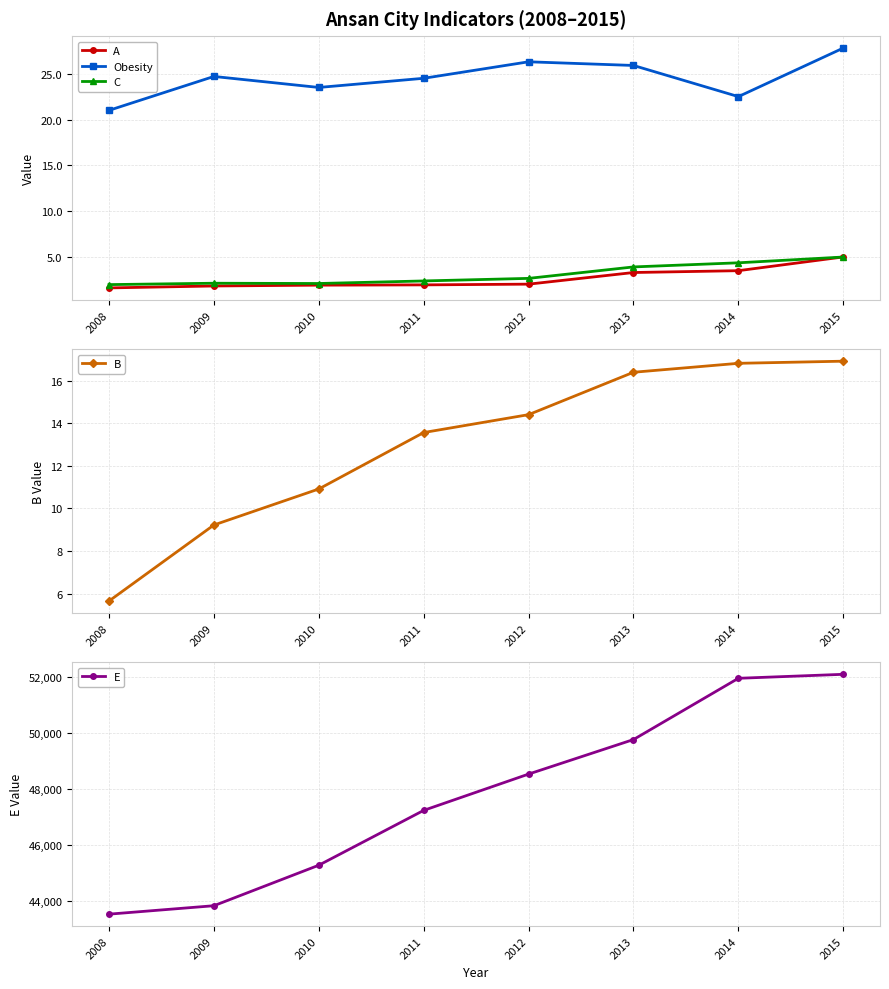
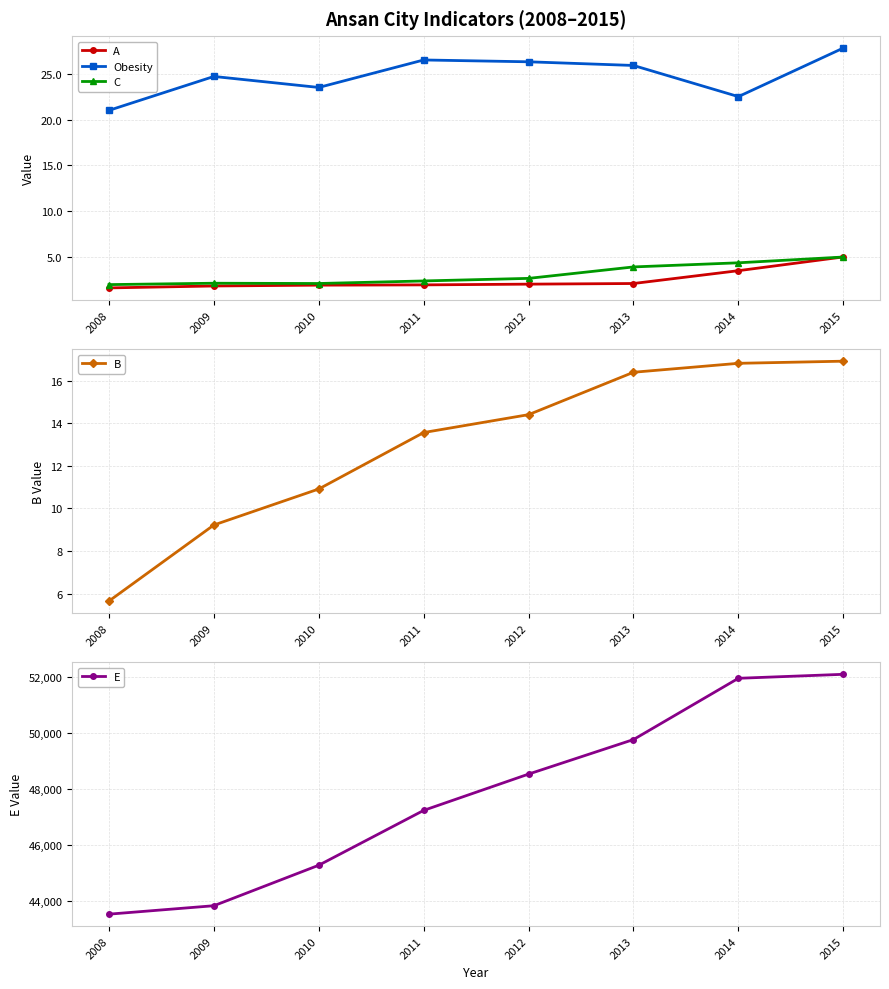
Ansan City Indicators (2008–2015), Obesity, 2011: 25 -> 27
Ansan City Indicators (2008–2015), A, 2013: 3 -> 2
